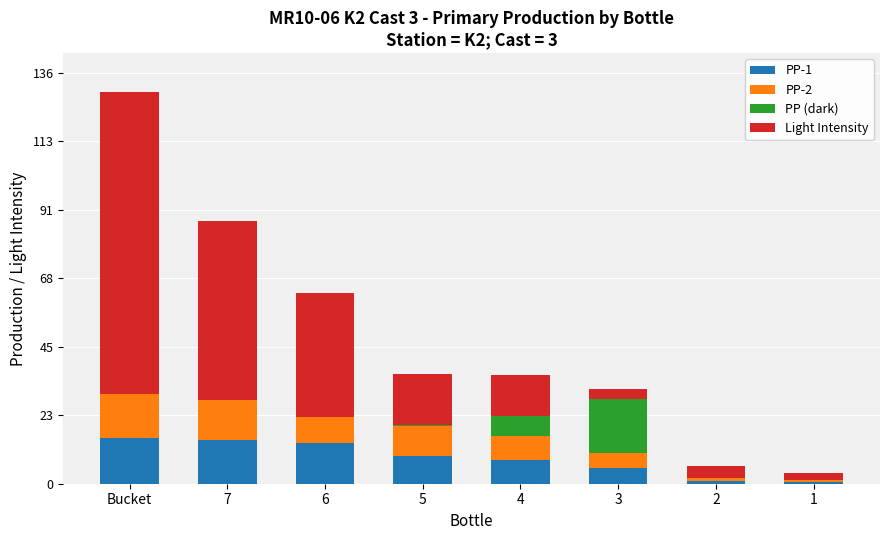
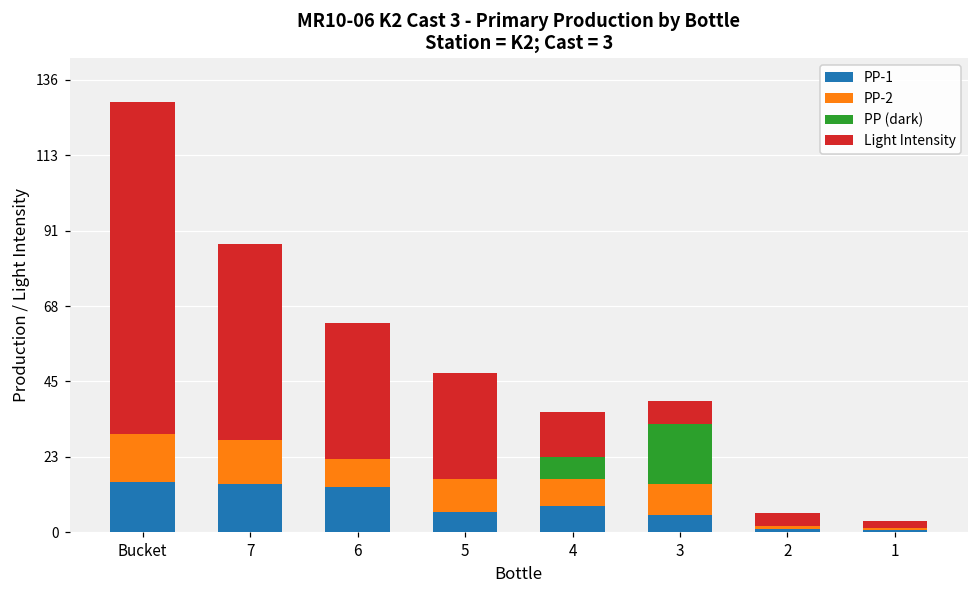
PP-1, 5: 9 -> 6
Light Intensity, 5: 17 -> 32
PP-2, 3: 5 -> 9
Light Intensity, 3: 3 -> 7
